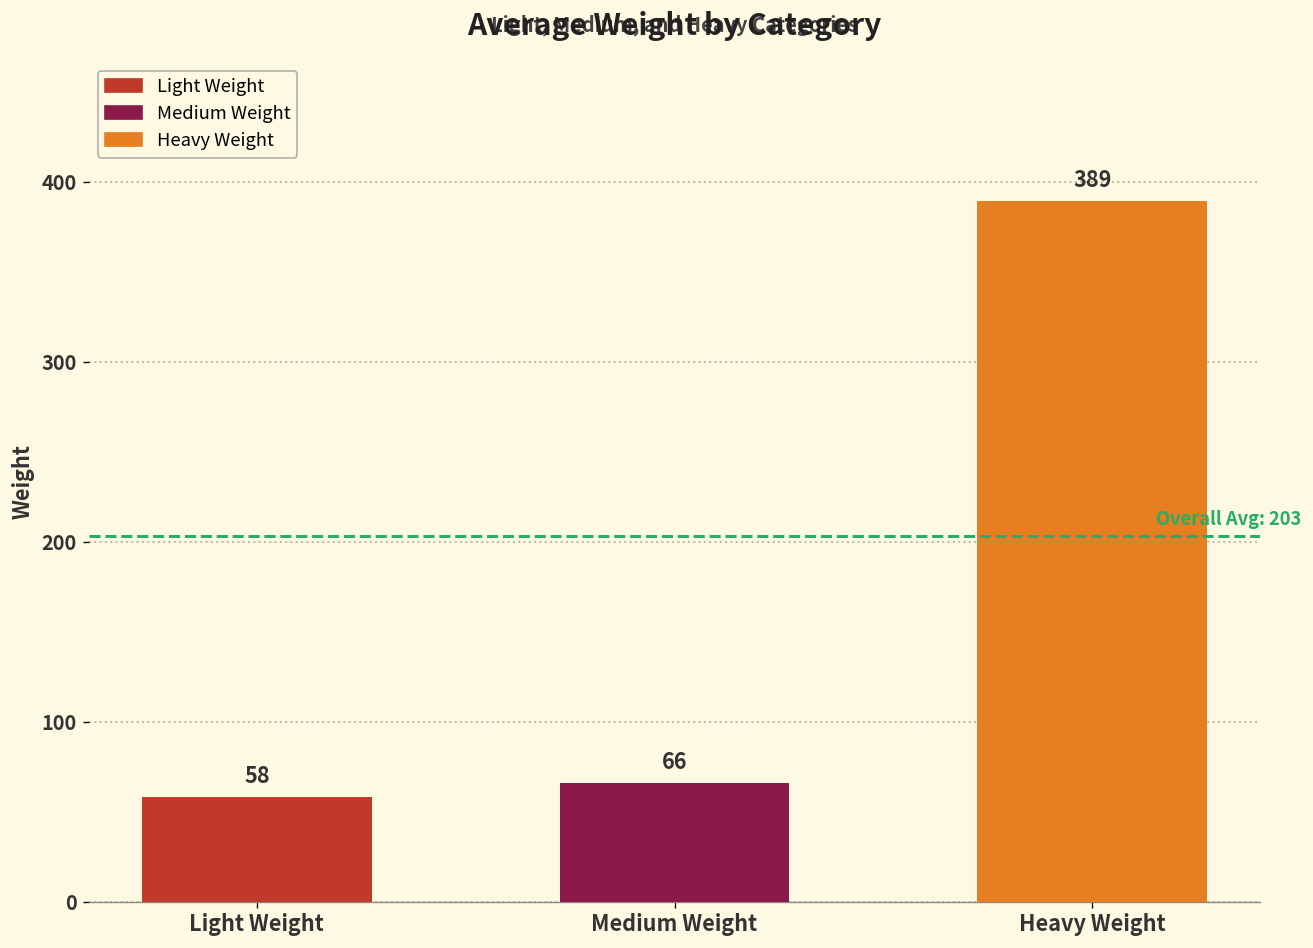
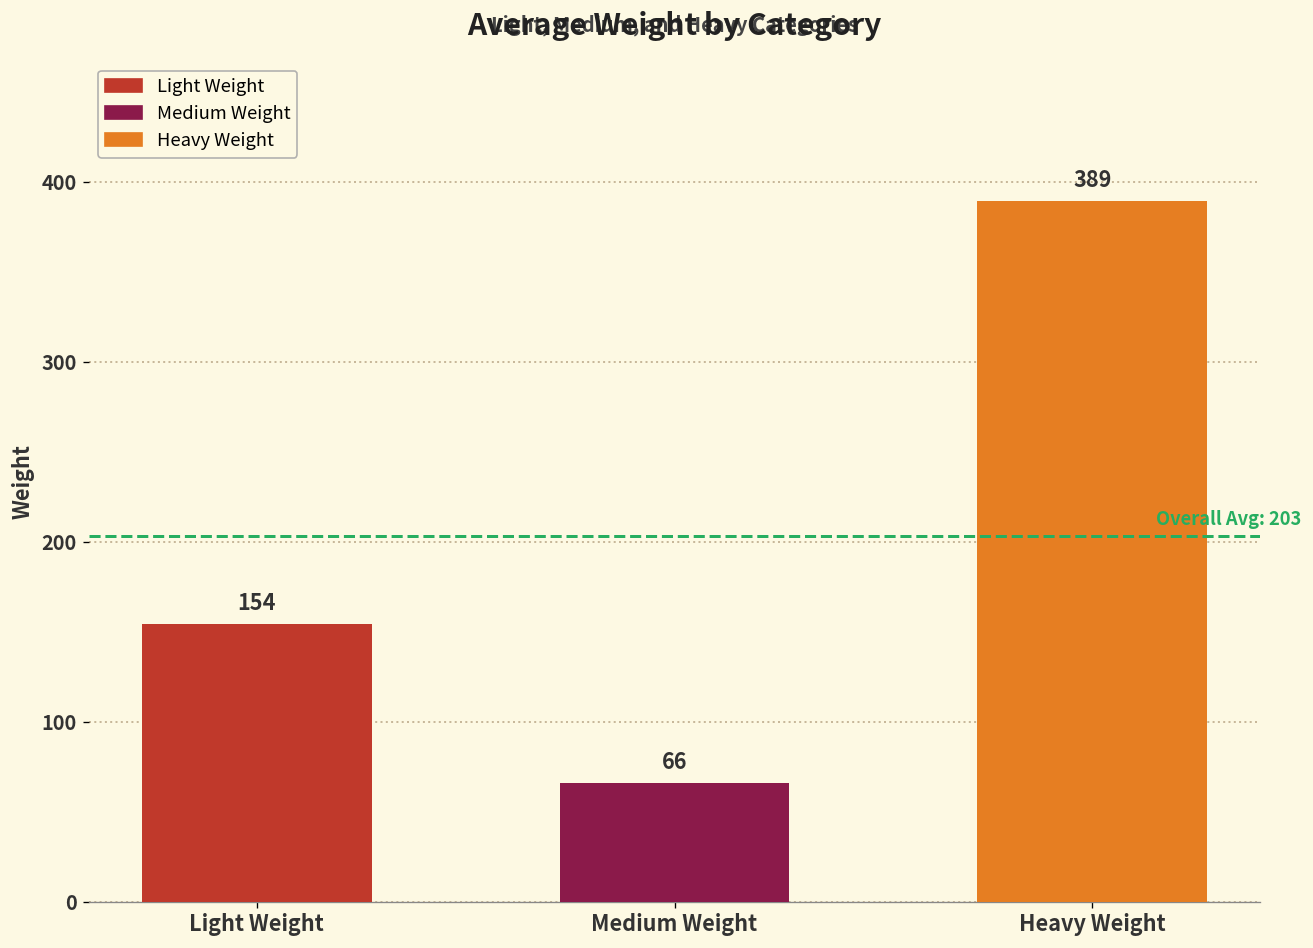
Light Weight: 58 -> 154
